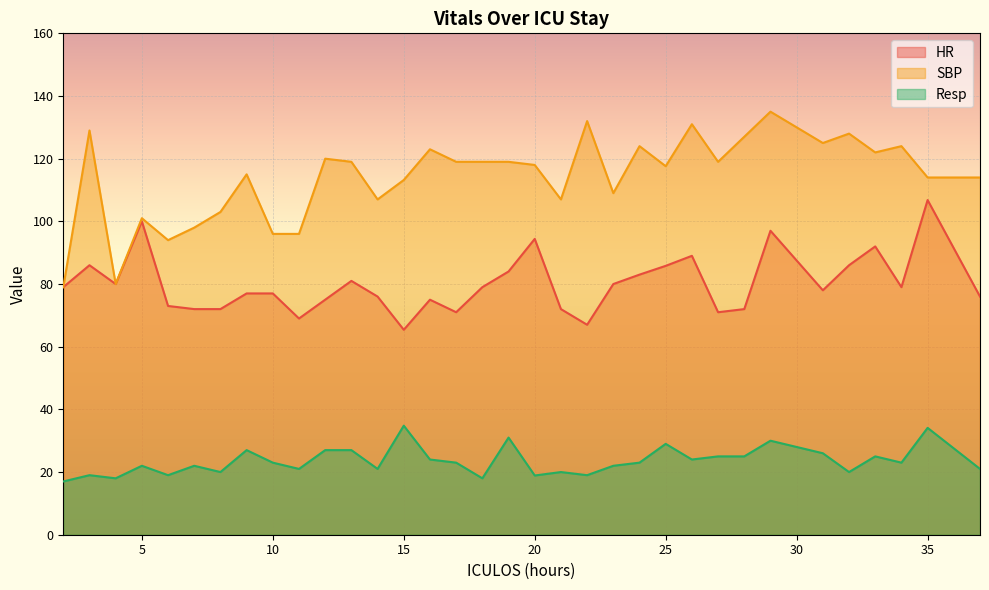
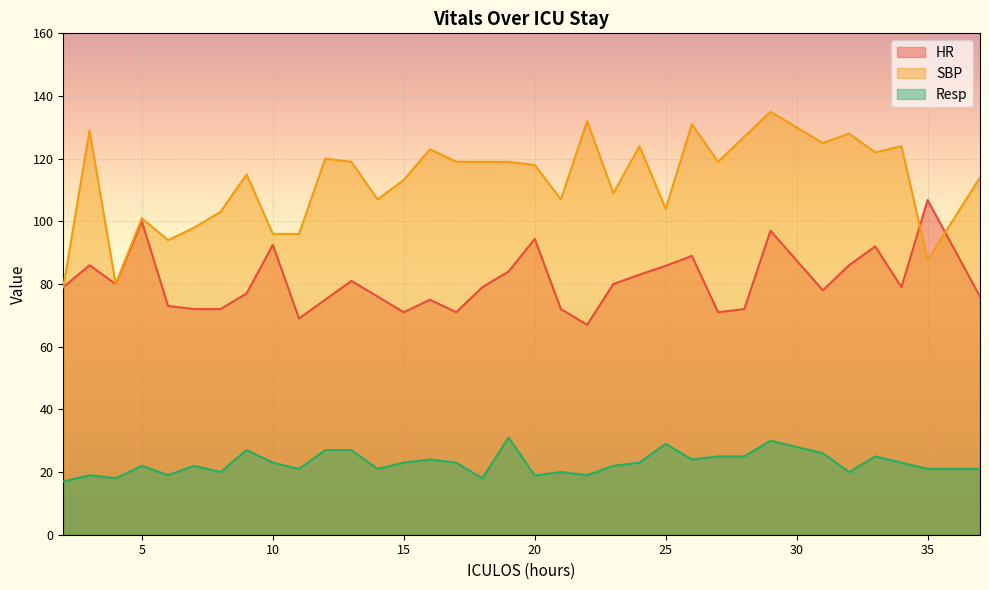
HR, 10: 77 -> 93
HR, 15: 65 -> 71
Resp, 15: 35 -> 23
SBP, 25: 118 -> 104
SBP, 35: 114 -> 88
Resp, 35: 34 -> 21
